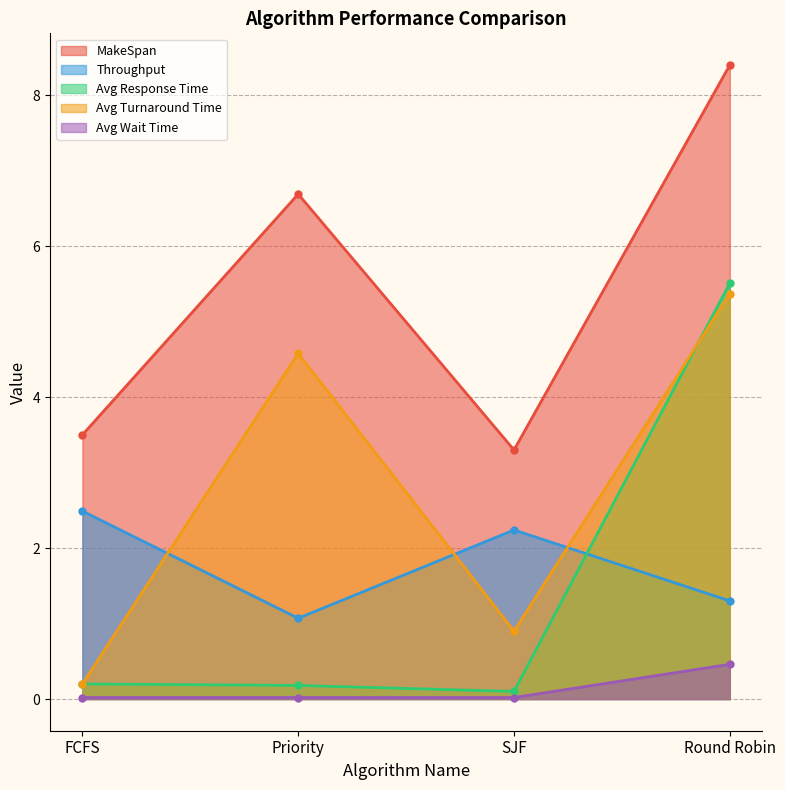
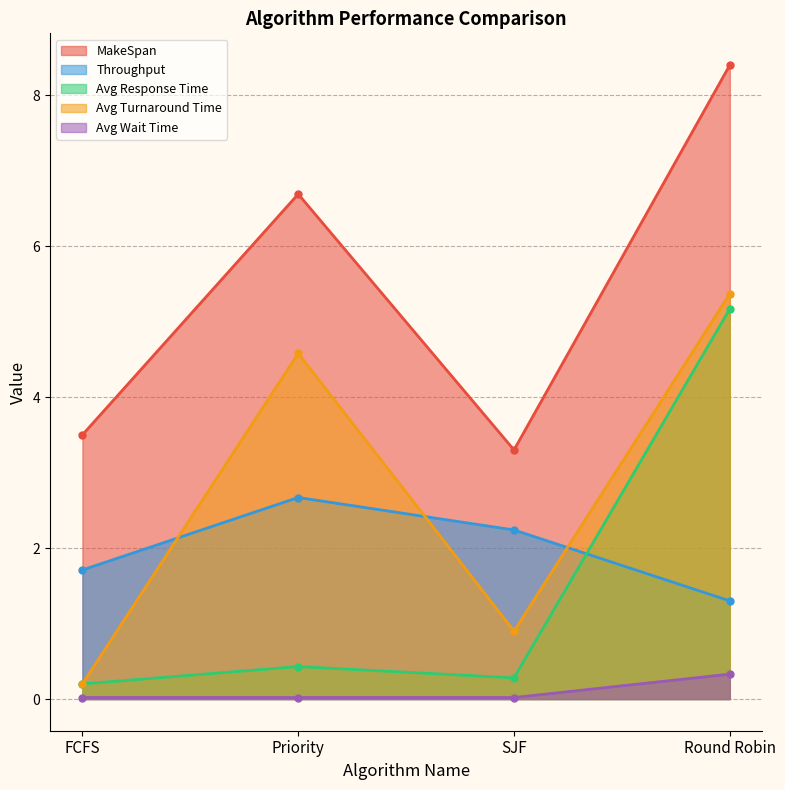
Throughput, FCFS: 2.5 -> 1.7
Throughput, Priority: 1.1 -> 2.7
Avg Response Time, Priority: 0.2 -> 0.4
Avg Response Time, SJF: 0.1 -> 0.3
Avg Response Time, Round Robin: 5.5 -> 5.2
Avg Wait Time, Round Robin: 0.5 -> 0.3
